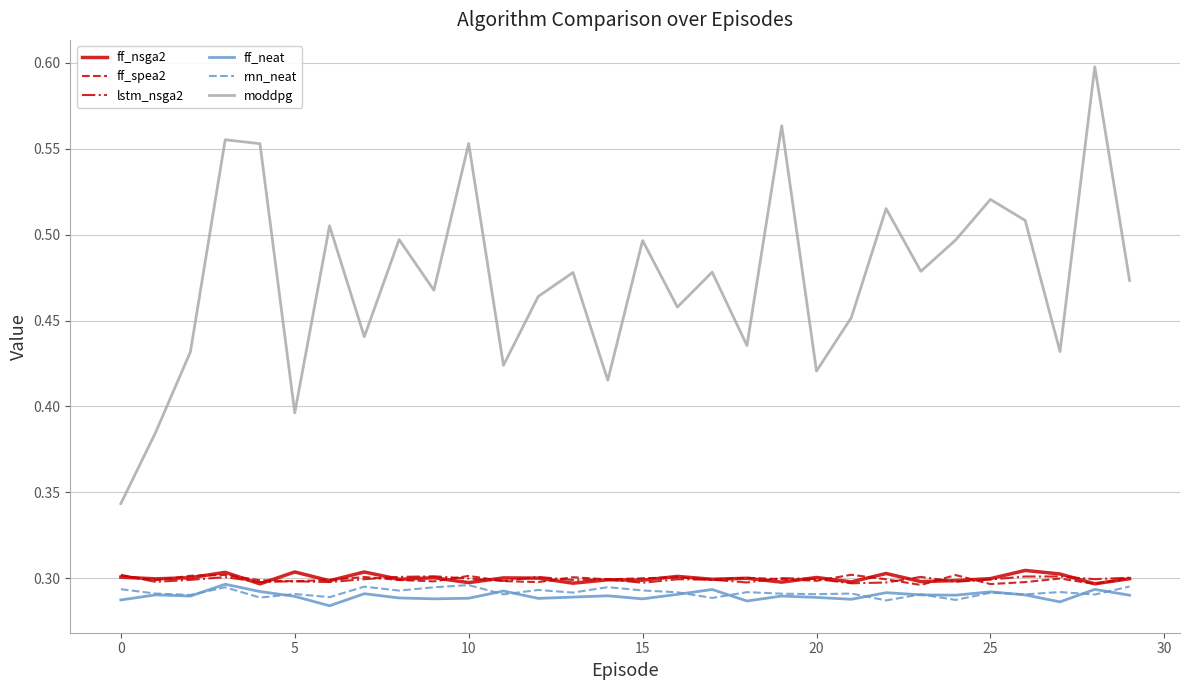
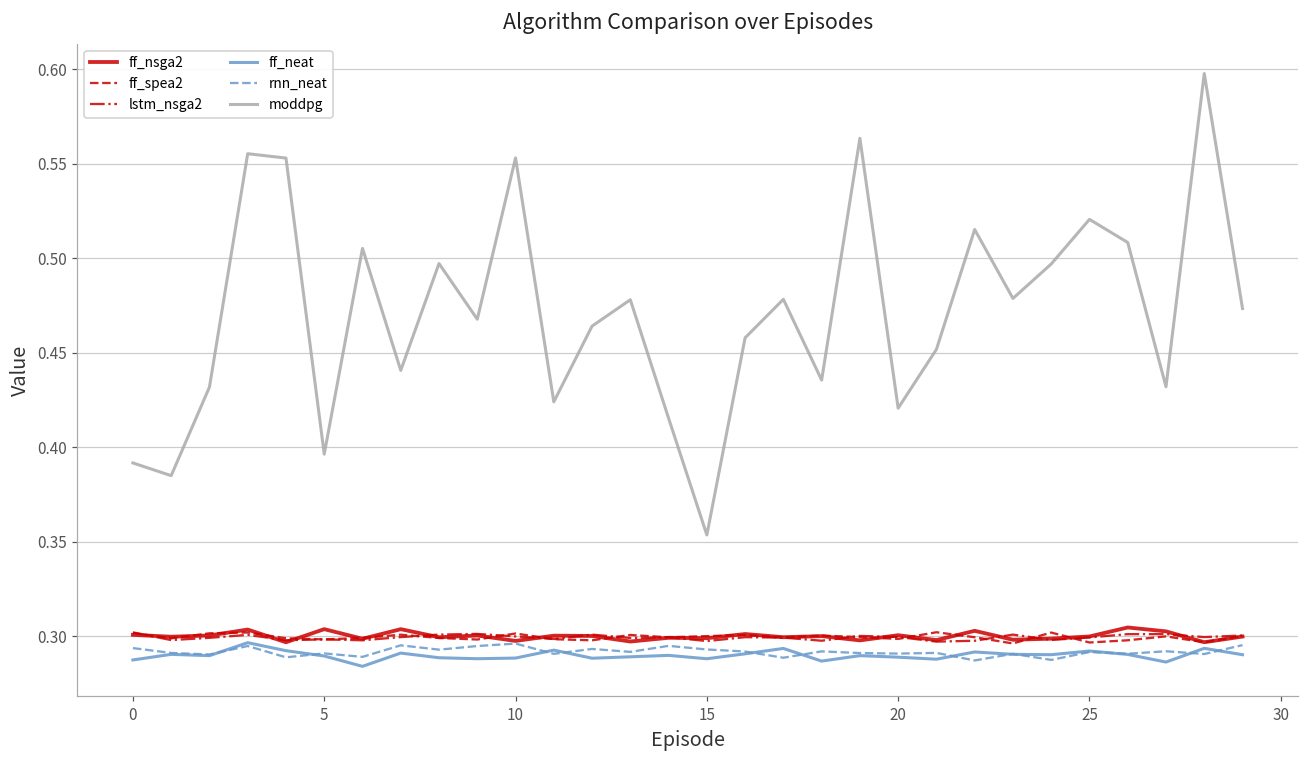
moddpg, 0: 0.343 -> 0.392
moddpg, 15: 0.497 -> 0.354
